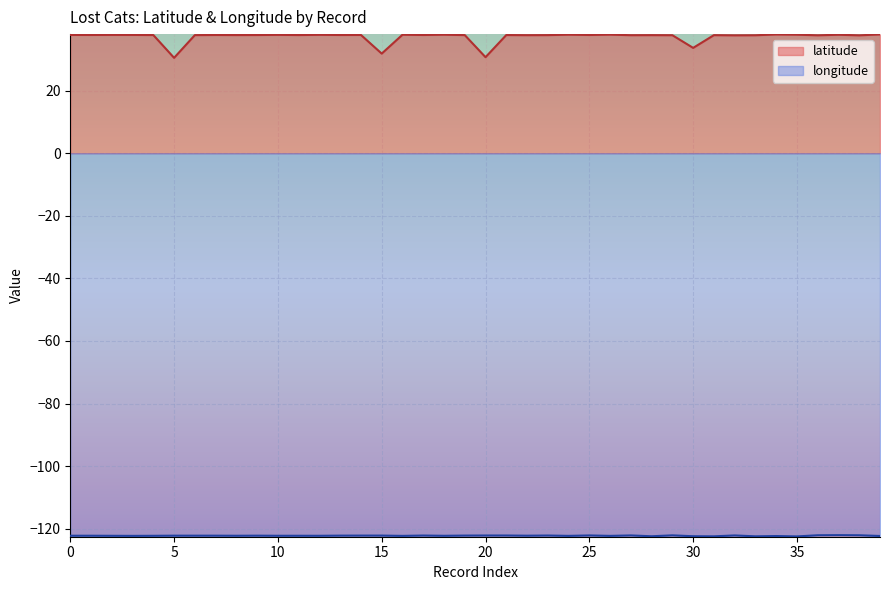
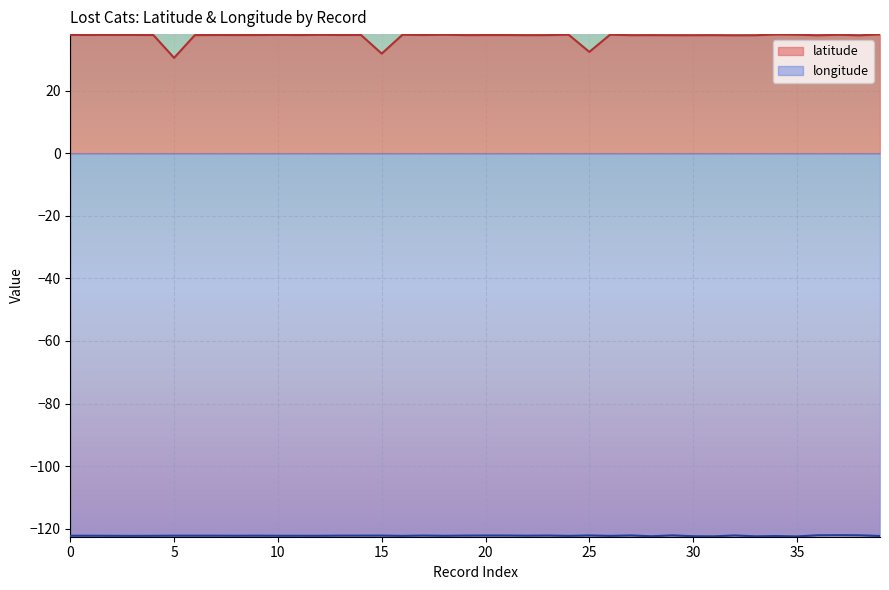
latitude, 20: 31 -> 38
latitude, 25: 38 -> 32
latitude, 30: 34 -> 38
